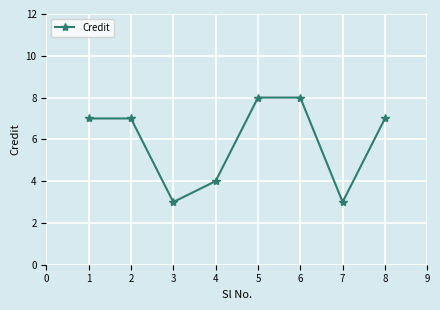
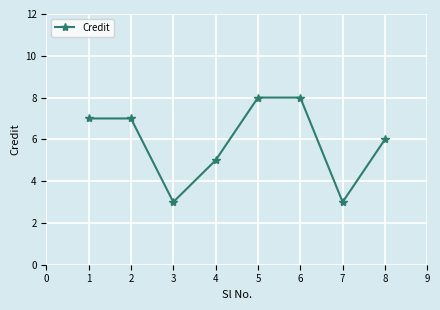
4: 4 -> 5
8: 7 -> 6
